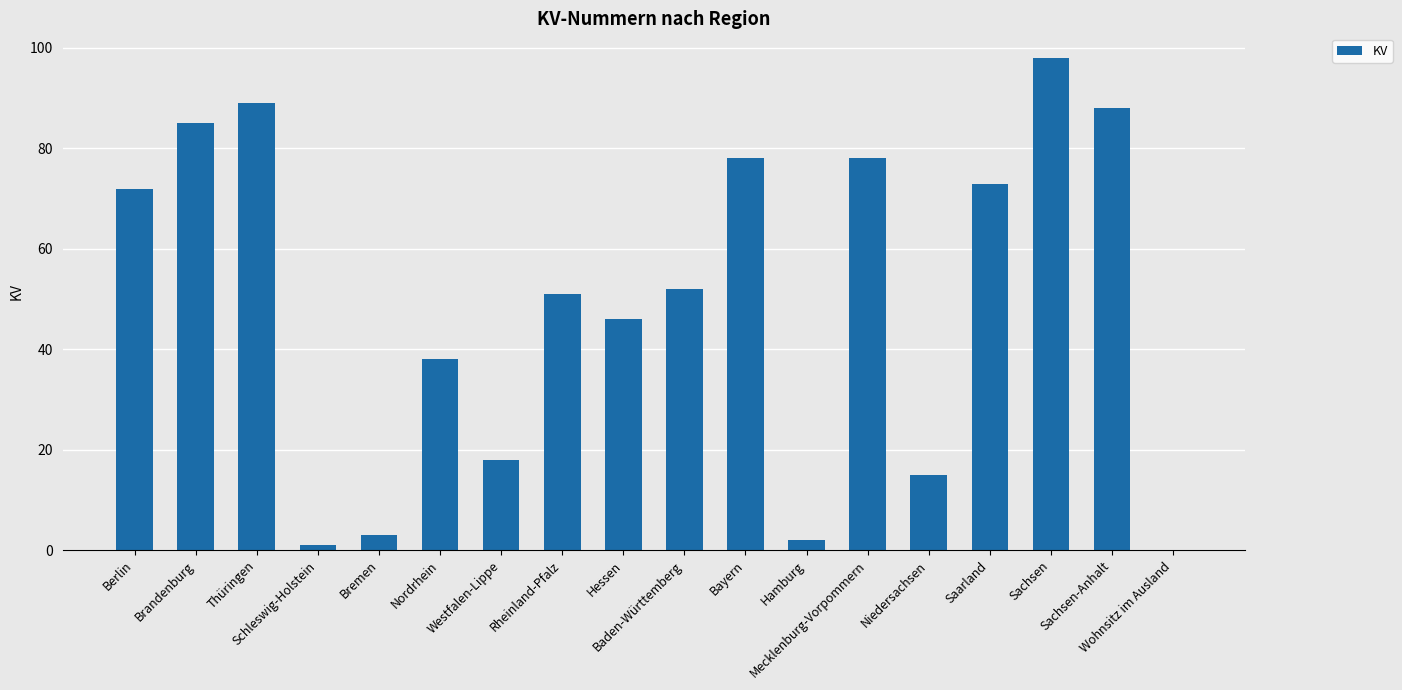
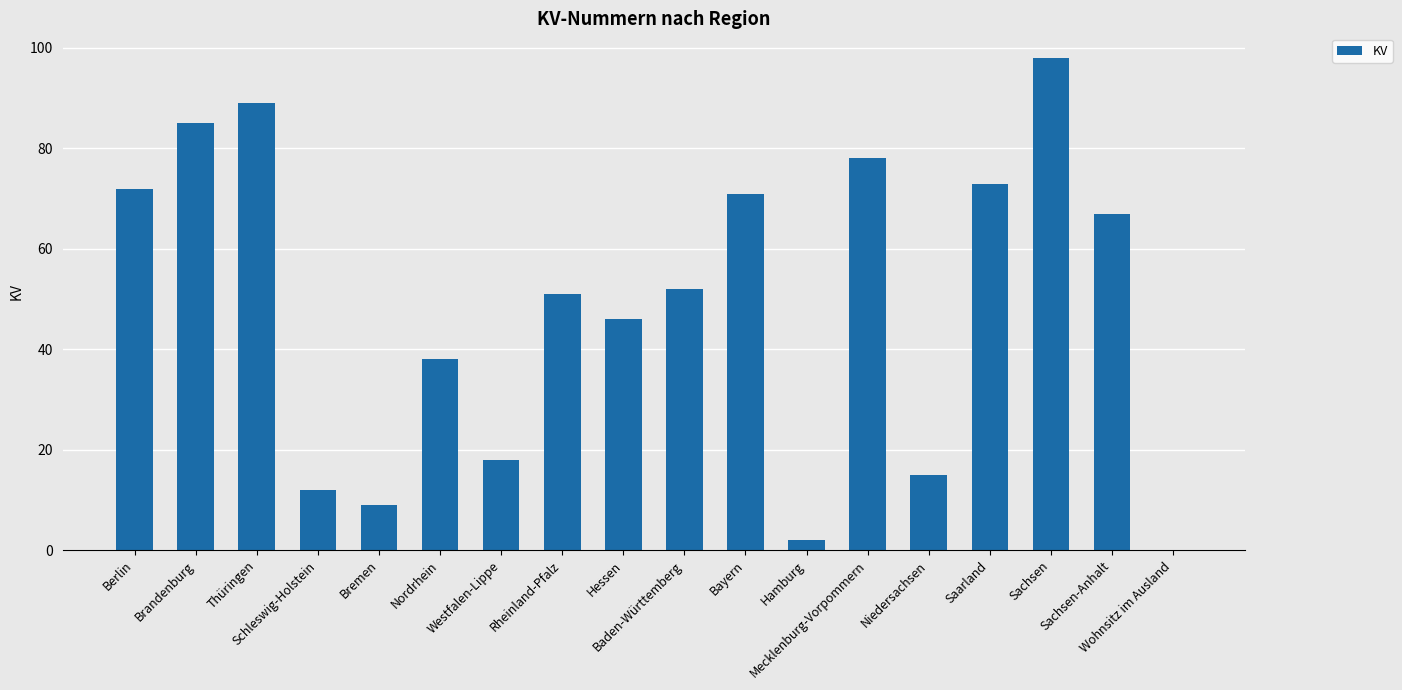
Schleswig-Holstein: 1 -> 12
Bremen: 3 -> 9
Bayern: 78 -> 71
Sachsen-Anhalt: 88 -> 67
